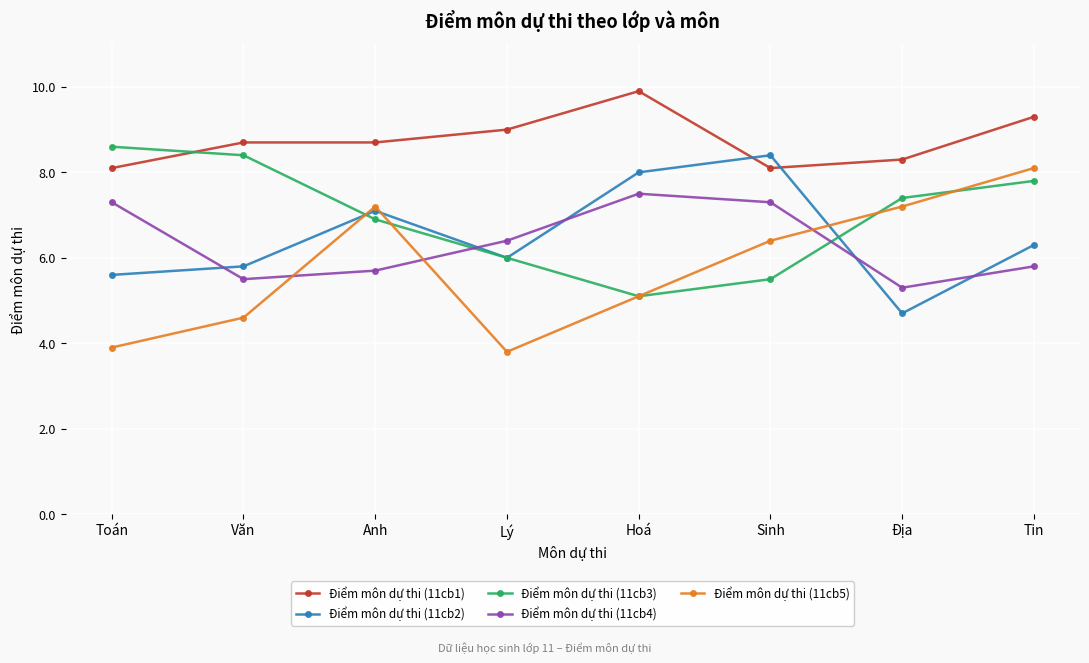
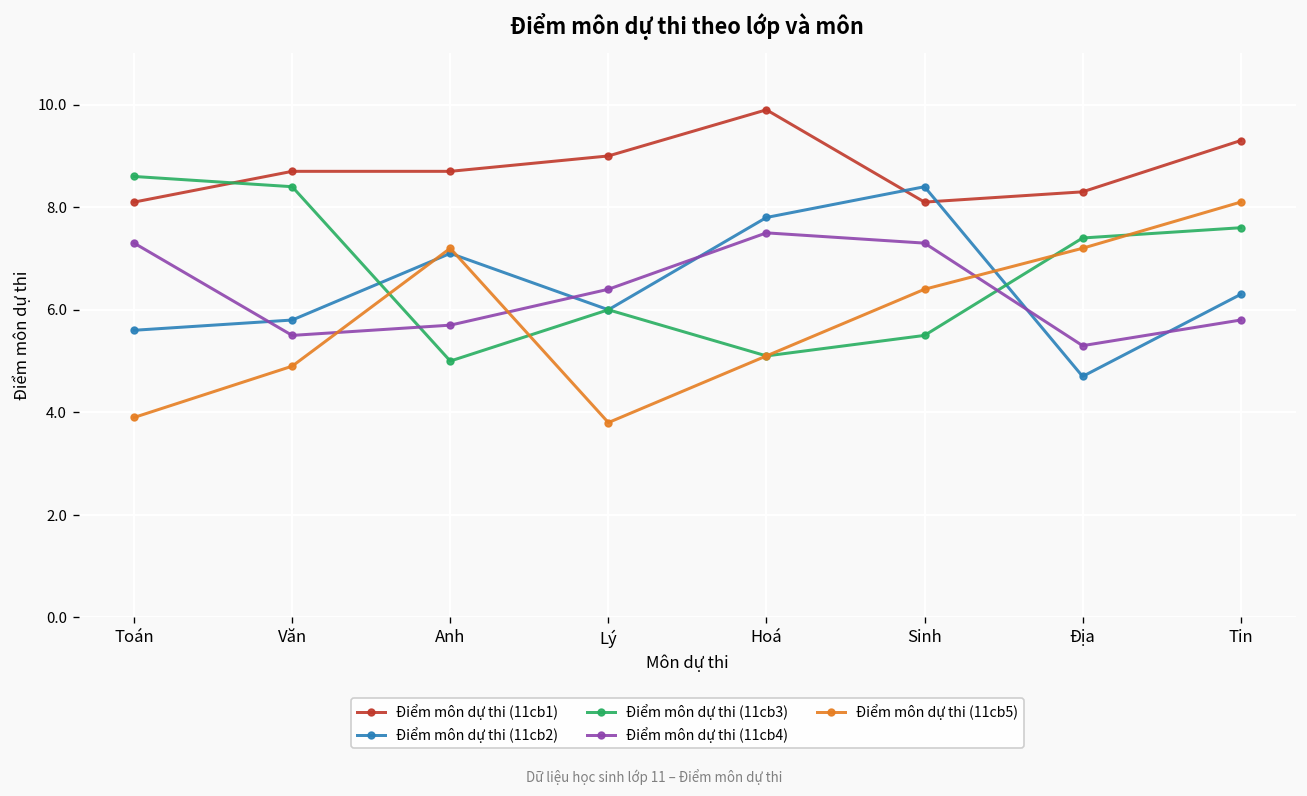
Điểm môn dự thi (11cb5), Văn: 4.6 -> 4.9
Điểm môn dự thi (11cb3), Anh: 6.9 -> 5.0
Điểm môn dự thi (11cb2), Hoá: 8.0 -> 7.8
Điểm môn dự thi (11cb3), Tin: 7.8 -> 7.6
